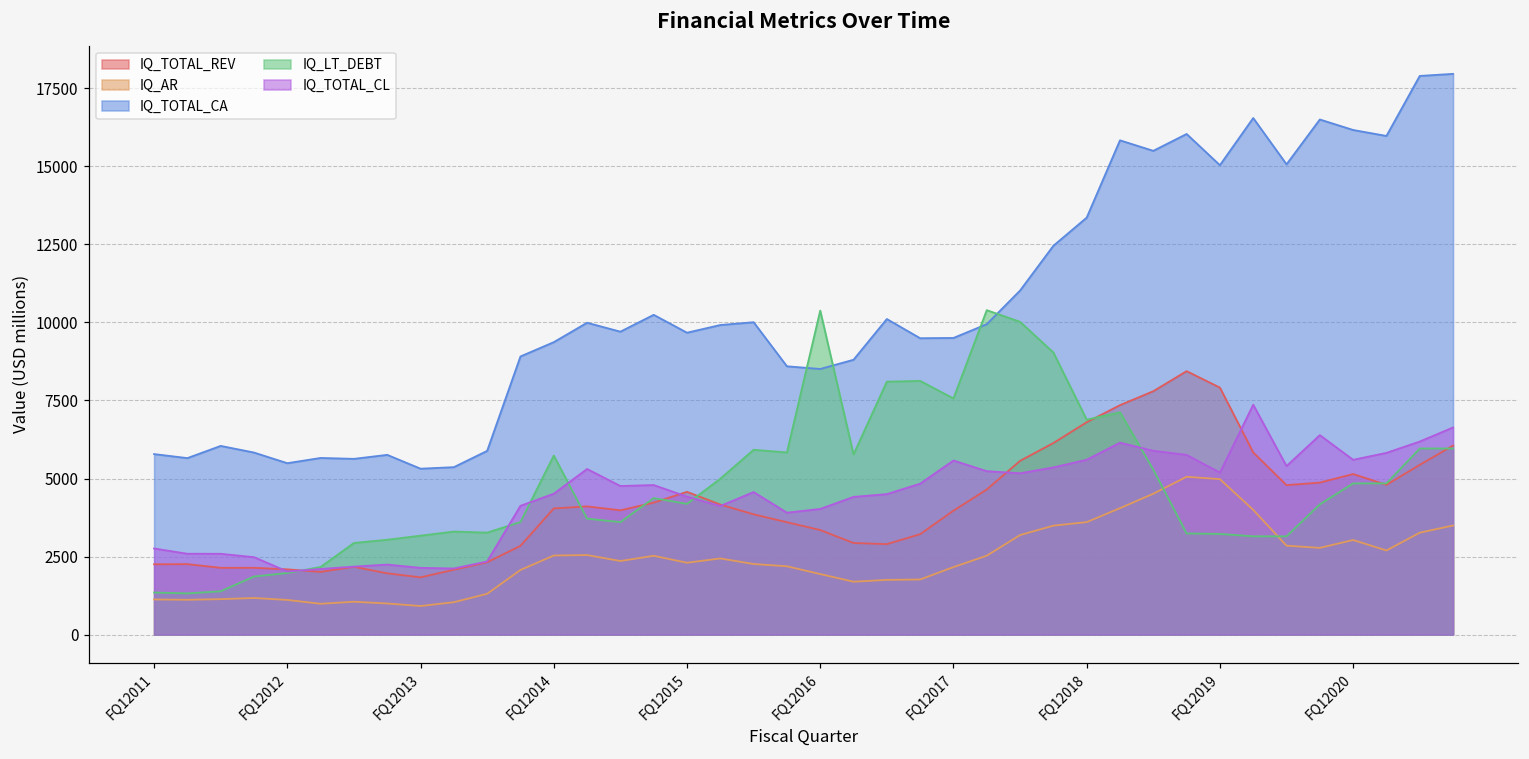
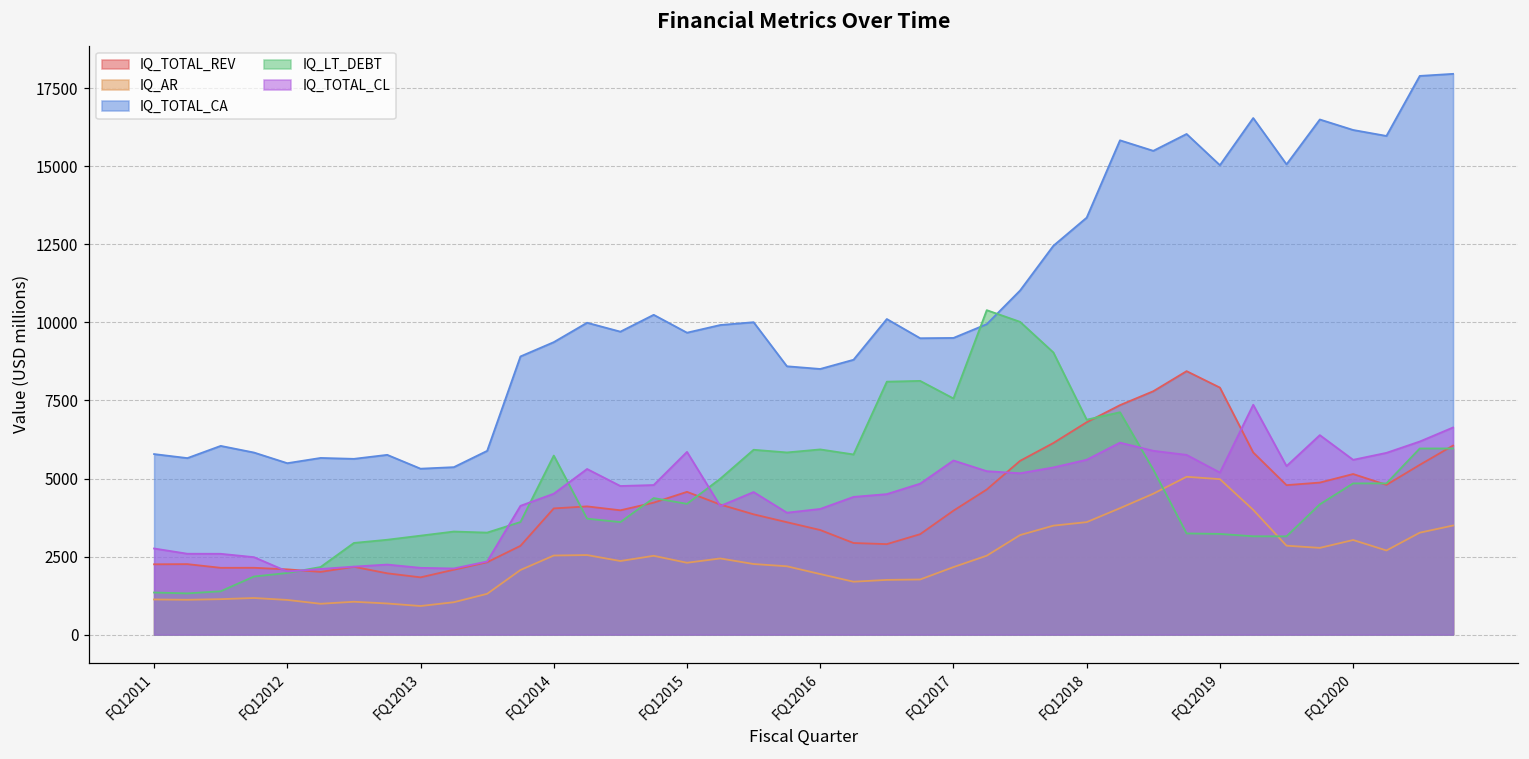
IQ_TOTAL_CL, FQ12015: 4400 -> 5900
IQ_LT_DEBT, FQ12016: 10400 -> 5900
